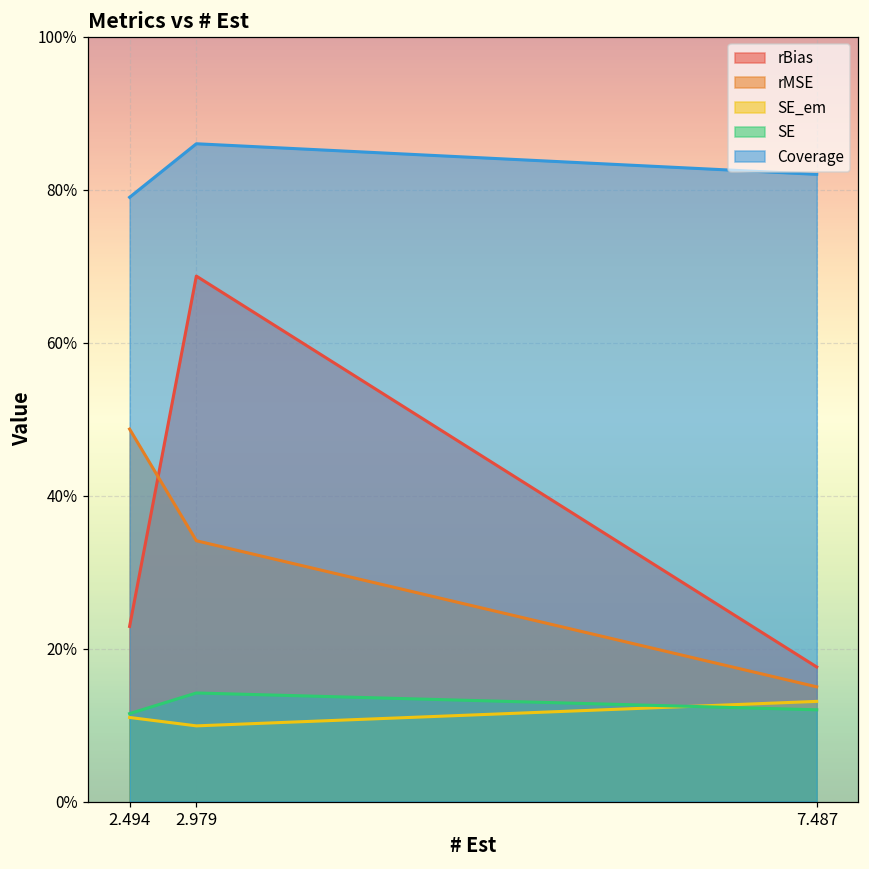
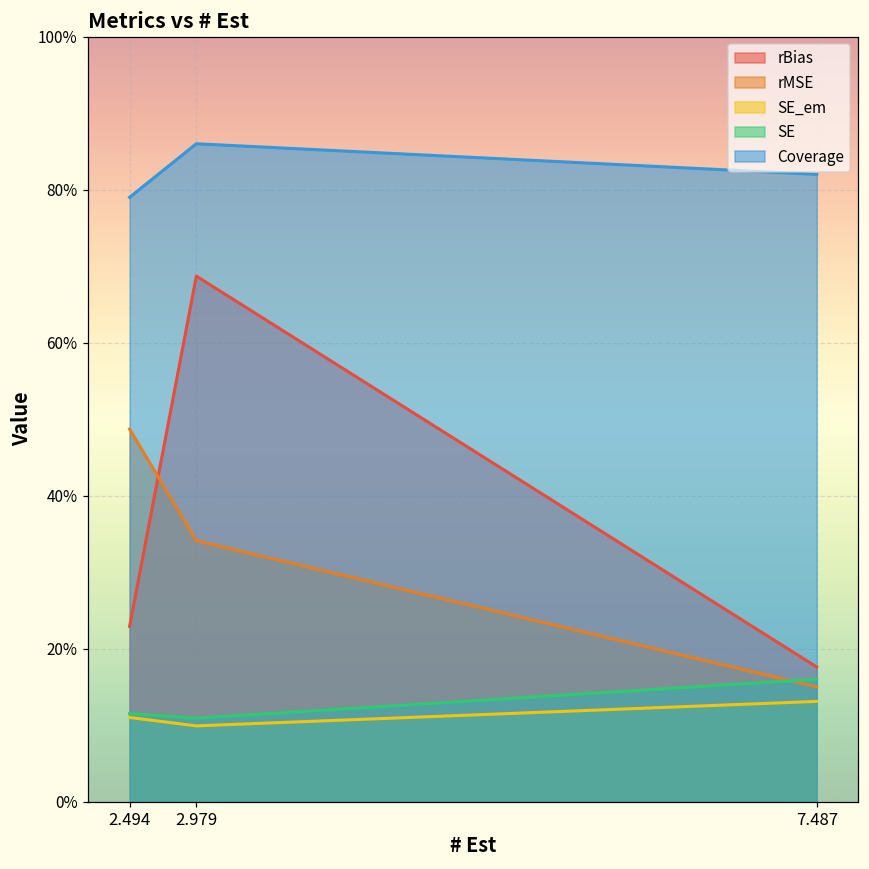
SE, 2.979: 14% -> 11%
SE, 7.487: 12% -> 16%
